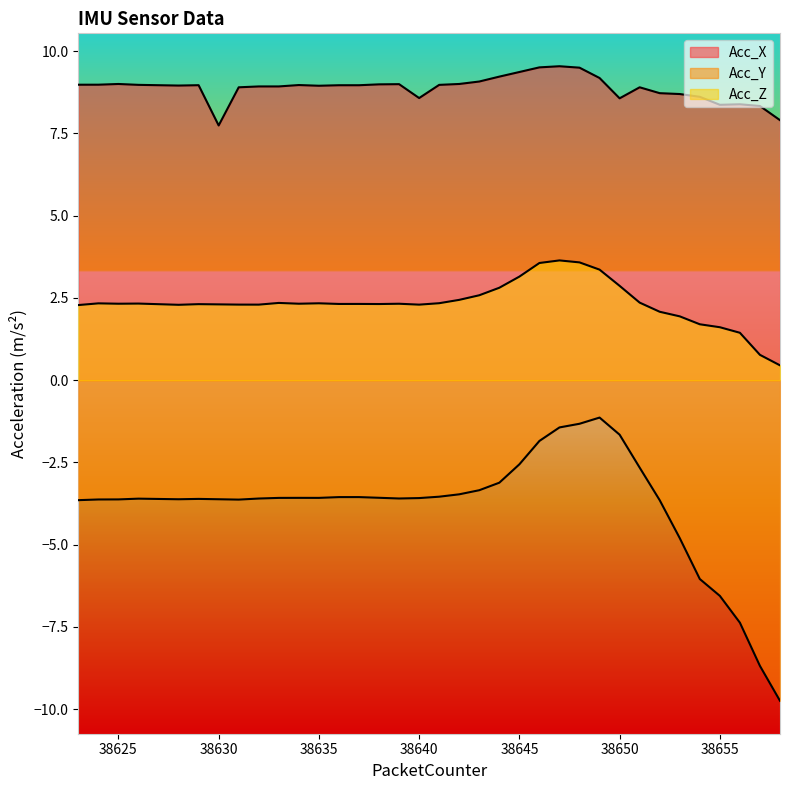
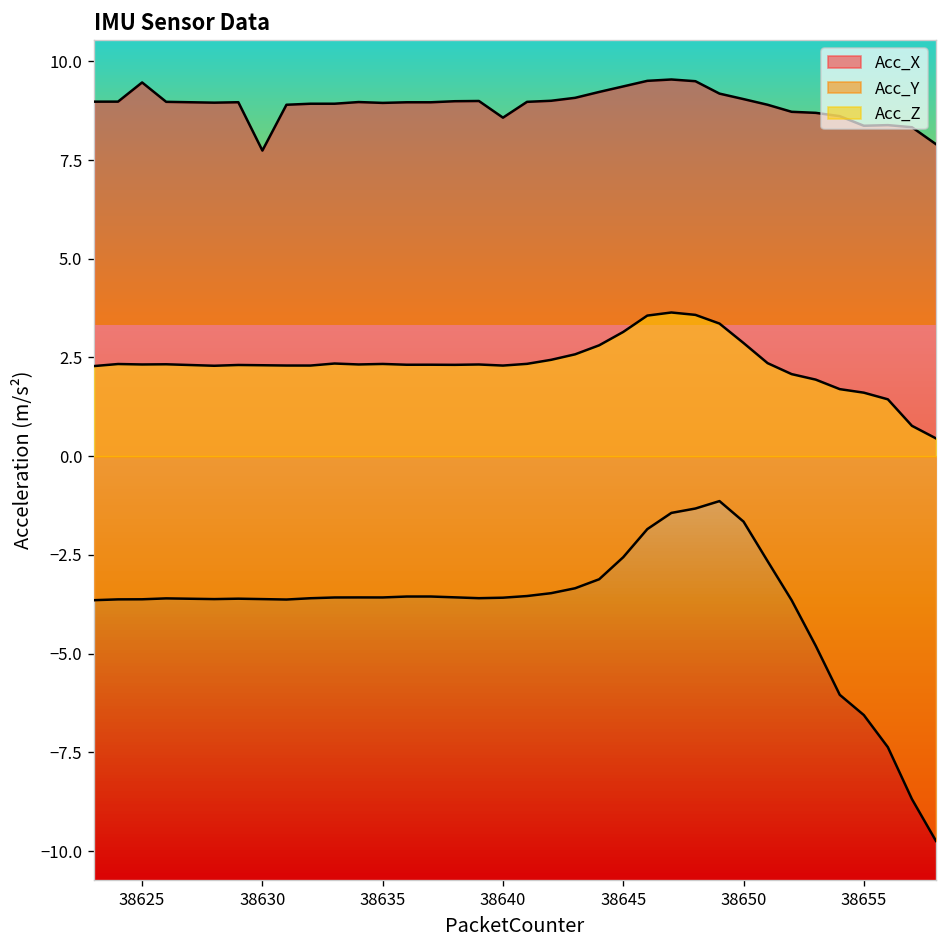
Acc_X, 38625: 9.0 -> 9.5
Acc_X, 38650: 8.6 -> 9.0
